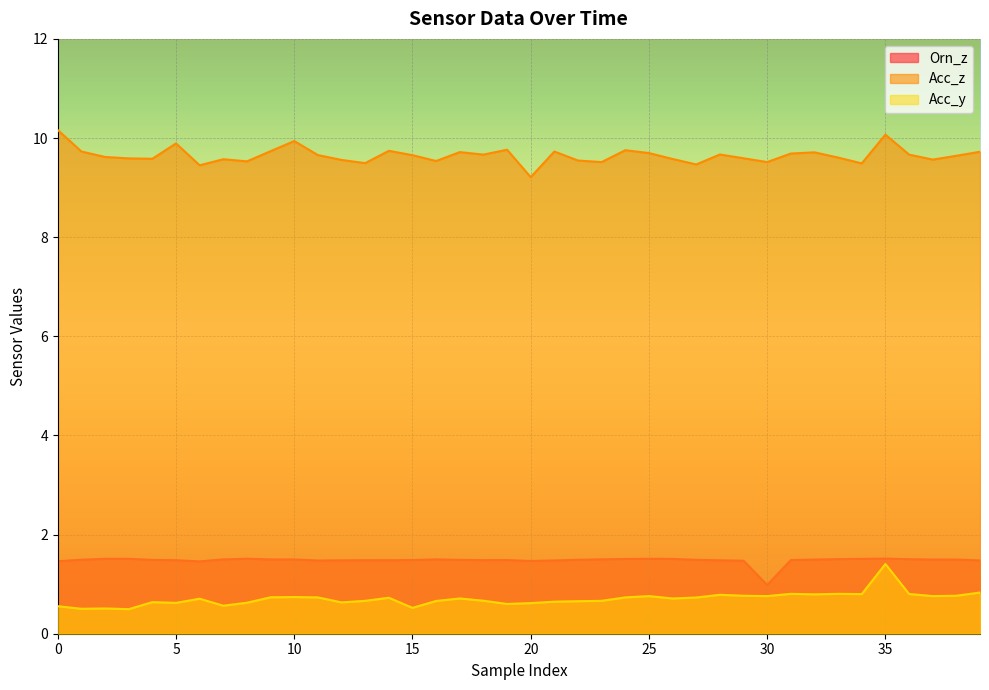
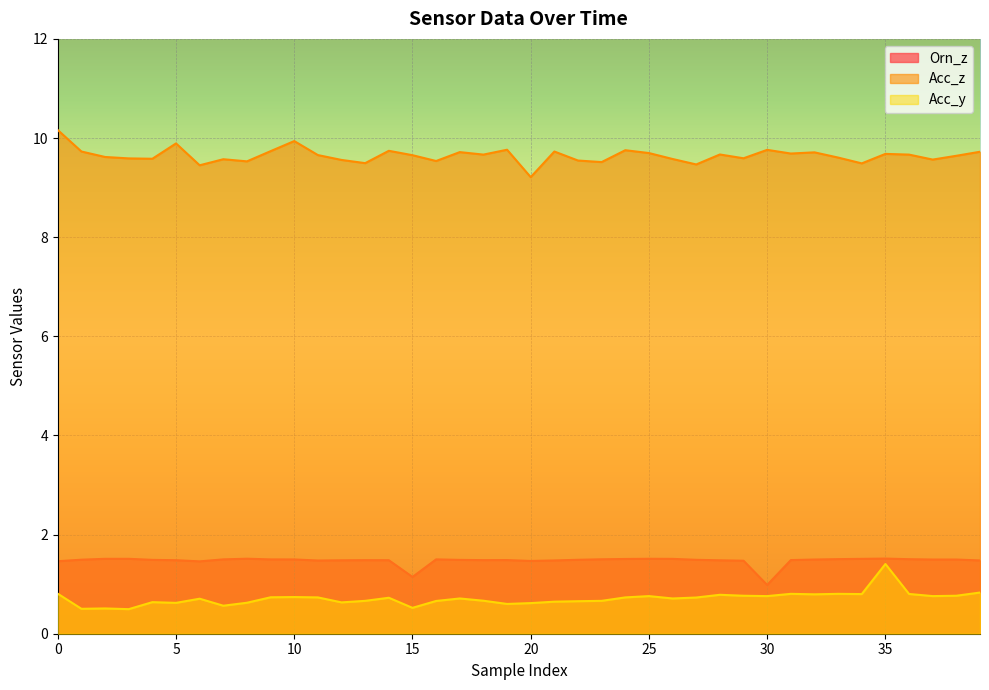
Acc_y, 0: 0.6 -> 0.8
Orn_z, 15: 1.5 -> 1.1
Acc_z, 30: 9.5 -> 9.8
Acc_z, 35: 10.1 -> 9.7
